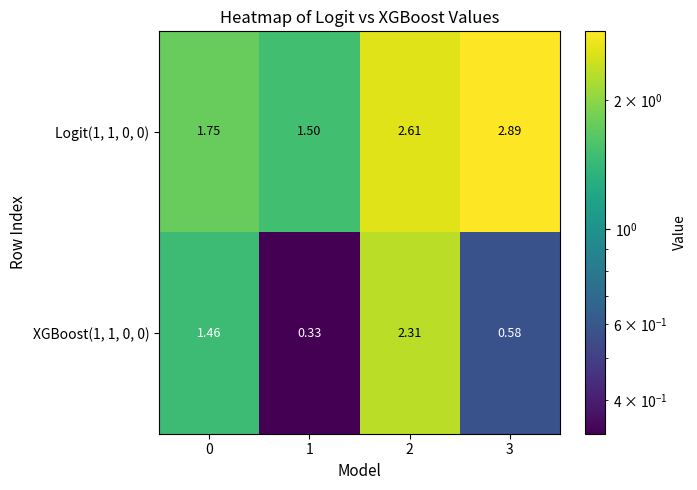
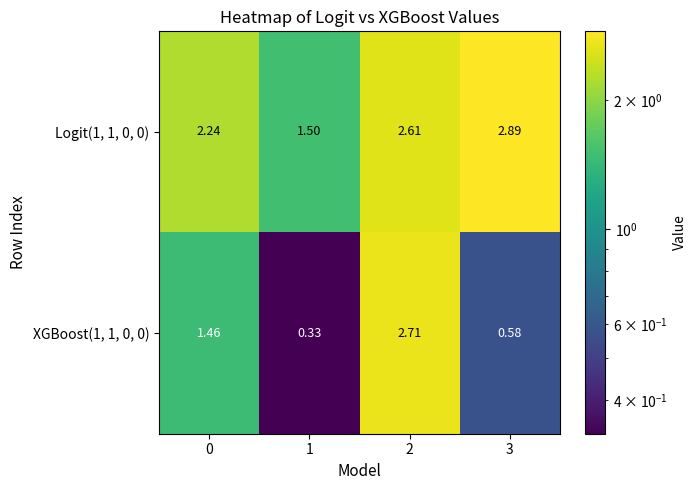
Logit(1, 1, 0, 0), 0: 1.75 -> 2.24
XGBoost(1, 1, 0, 0), 2: 2.31 -> 2.71
